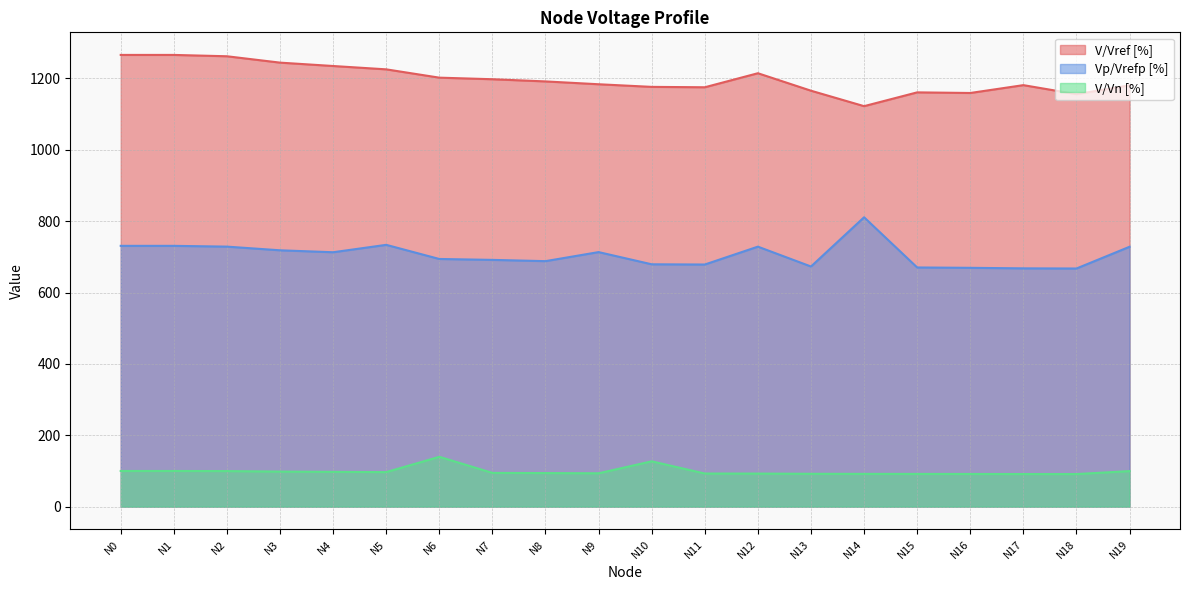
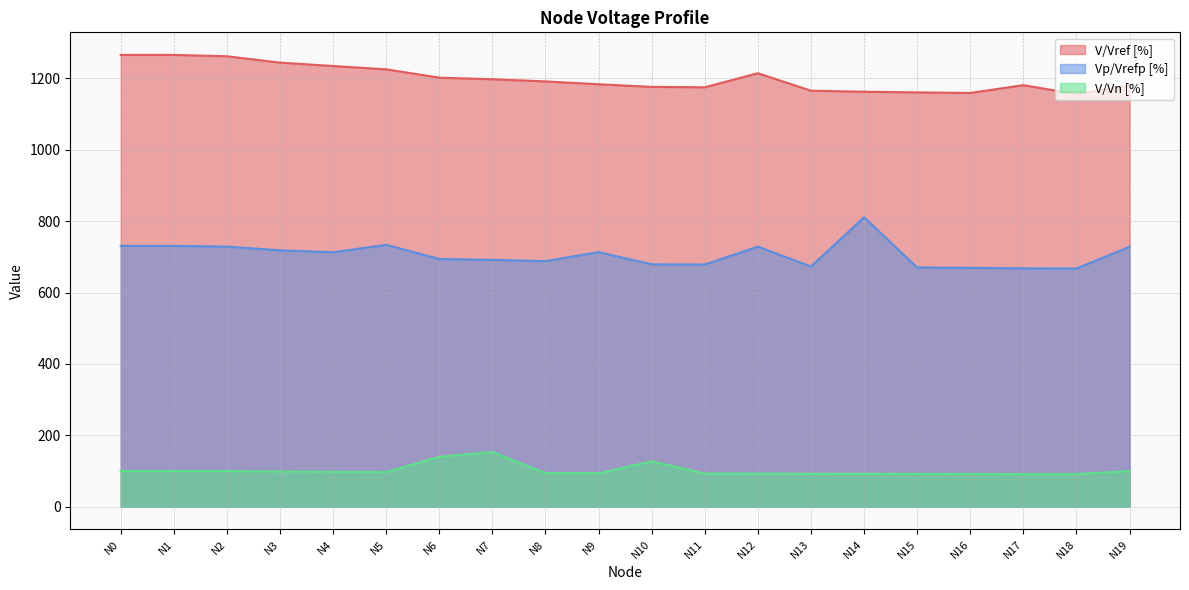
V/Vn [%], N7: 90 -> 150
V/Vref [%], N14: 1120 -> 1160
